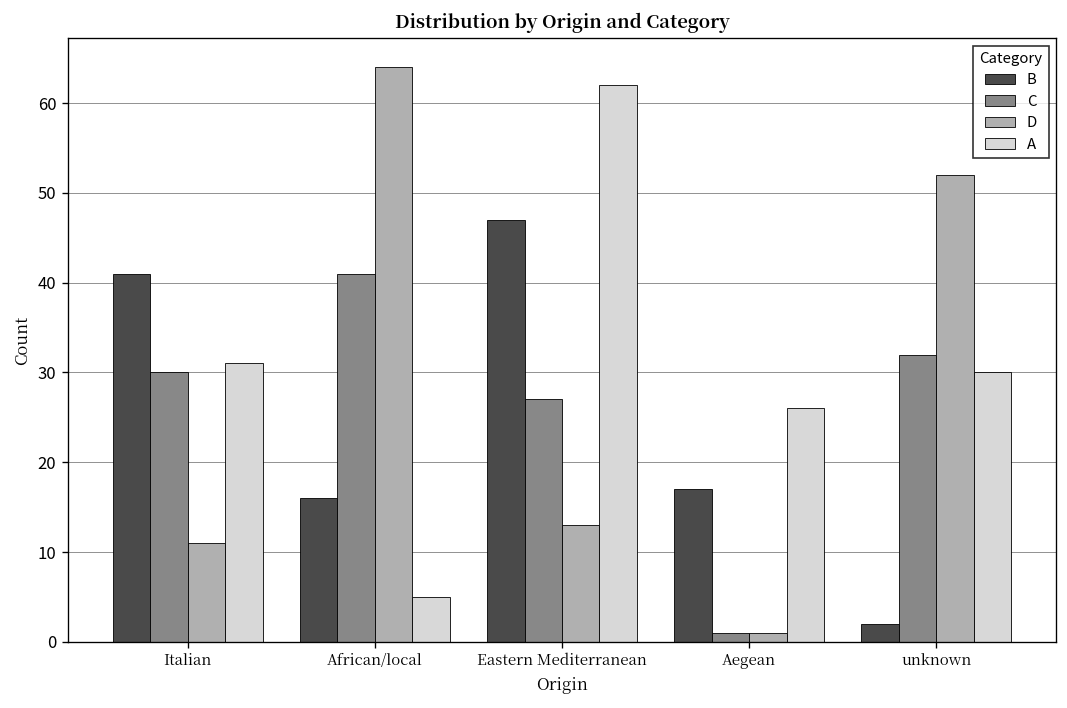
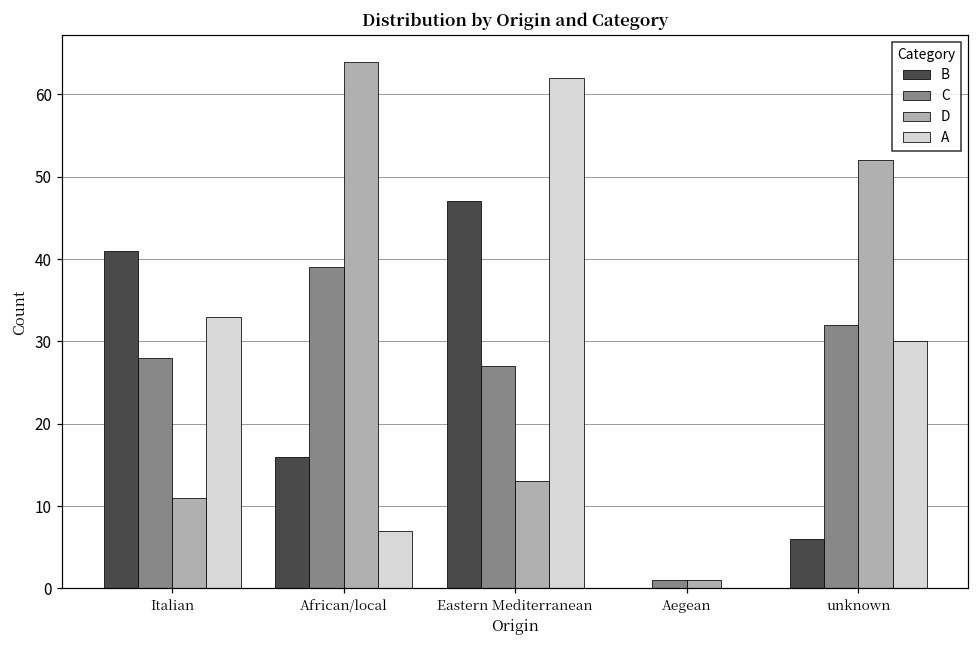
C, Italian: 30 -> 28
A, Italian: 31 -> 33
C, African/local: 41 -> 39
A, African/local: 5 -> 7
B, Aegean: 17 -> 0
A, Aegean: 26 -> 0
B, unknown: 2 -> 6
